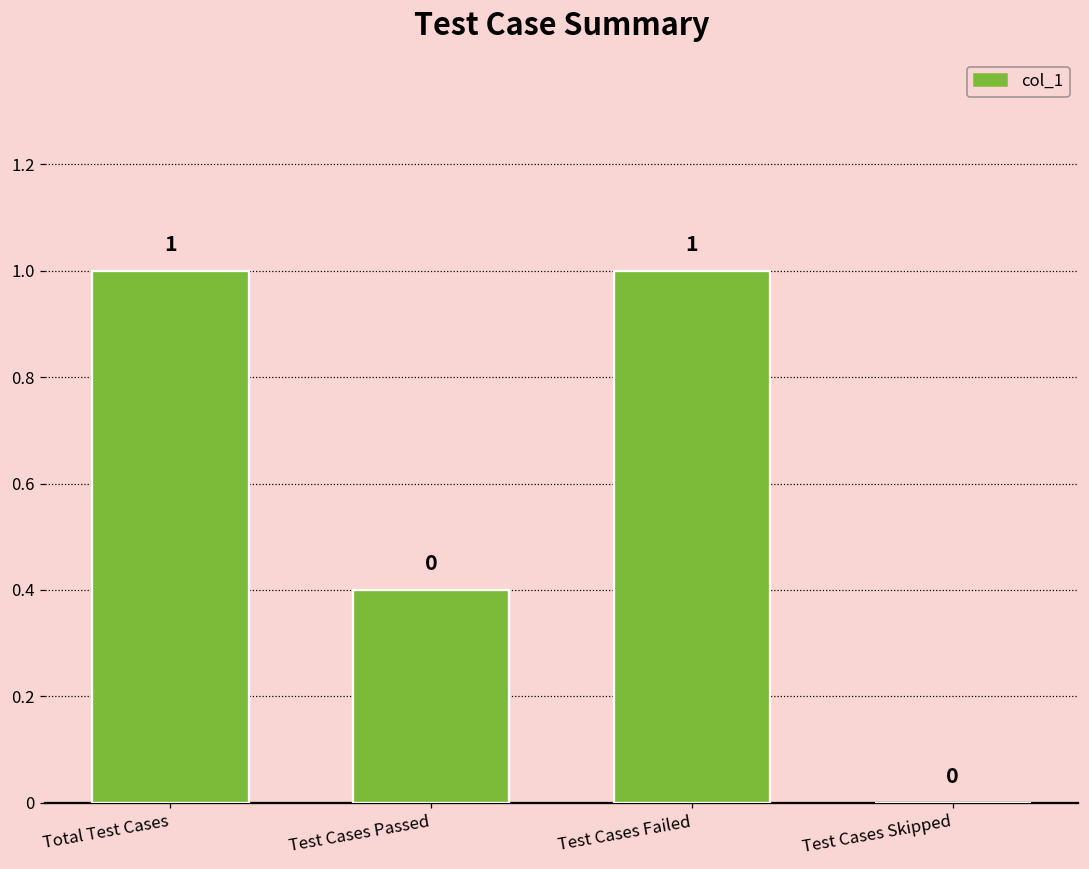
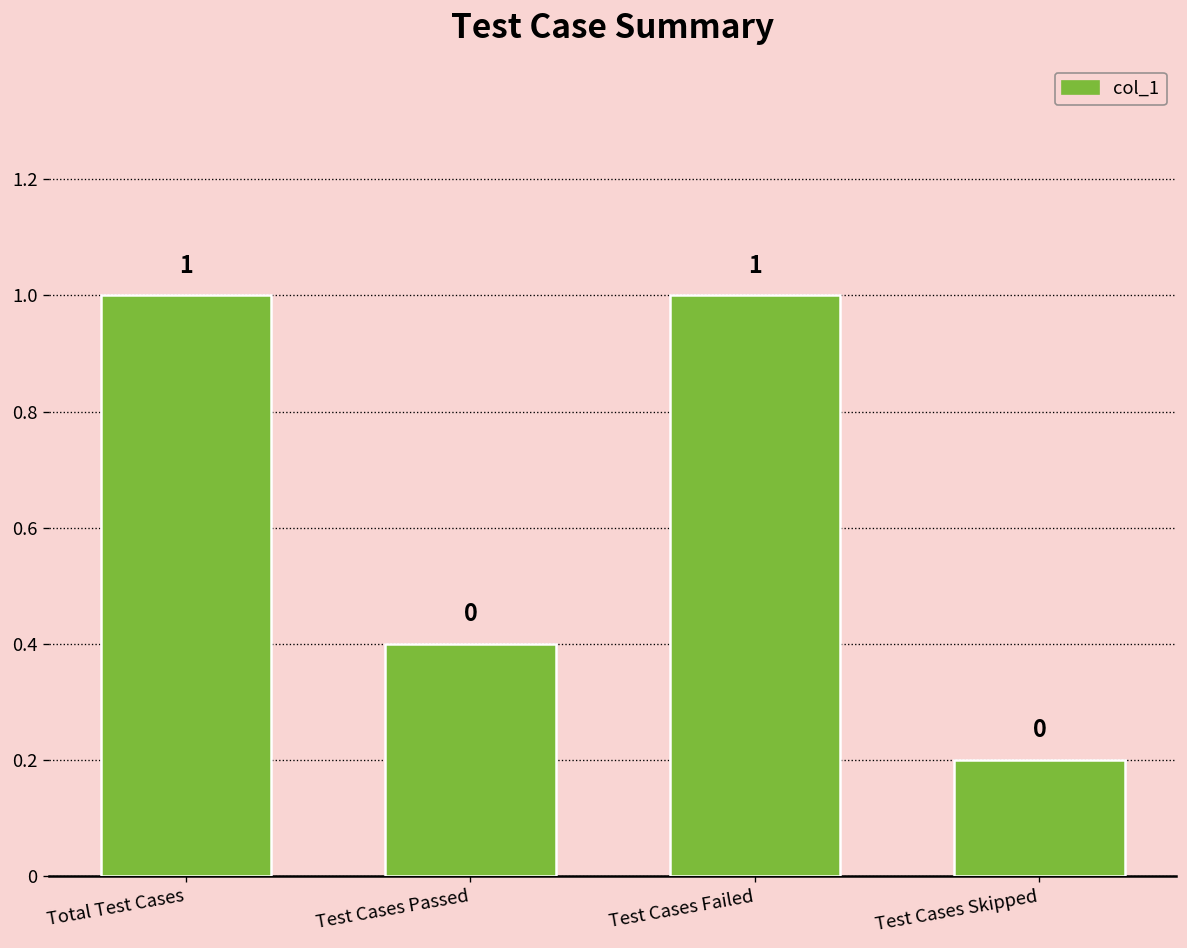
Test Cases Skipped: 0.0 -> 0.2
